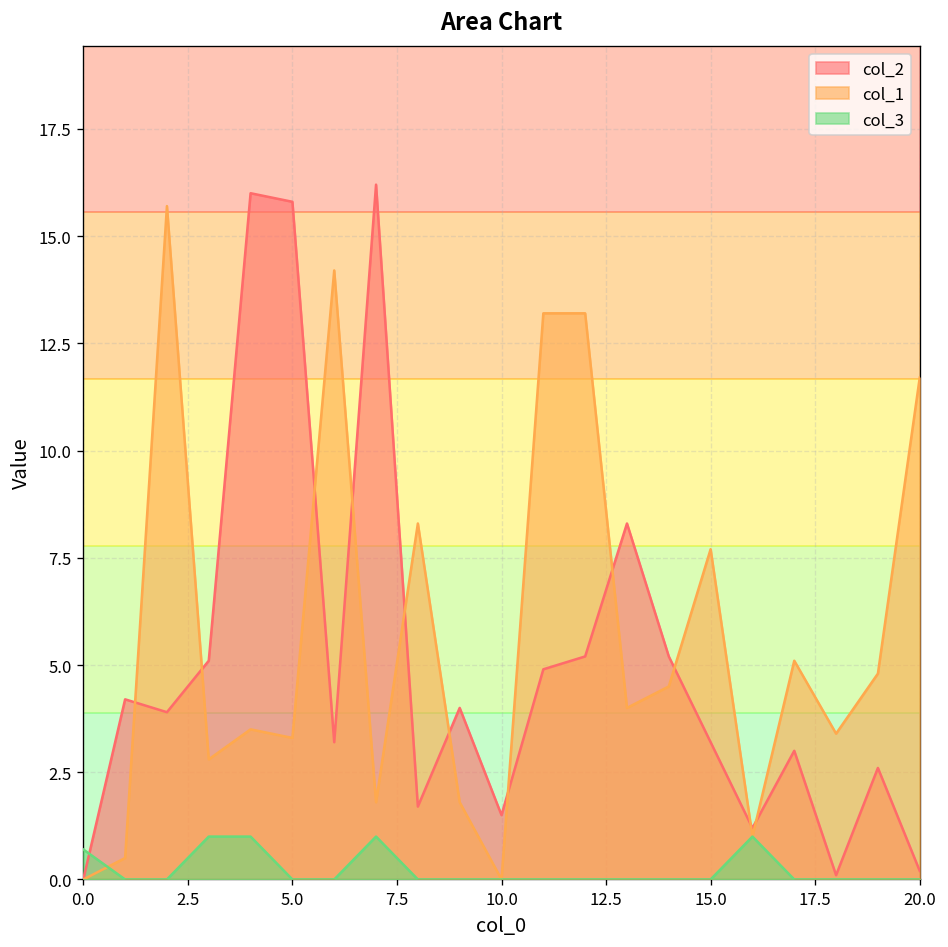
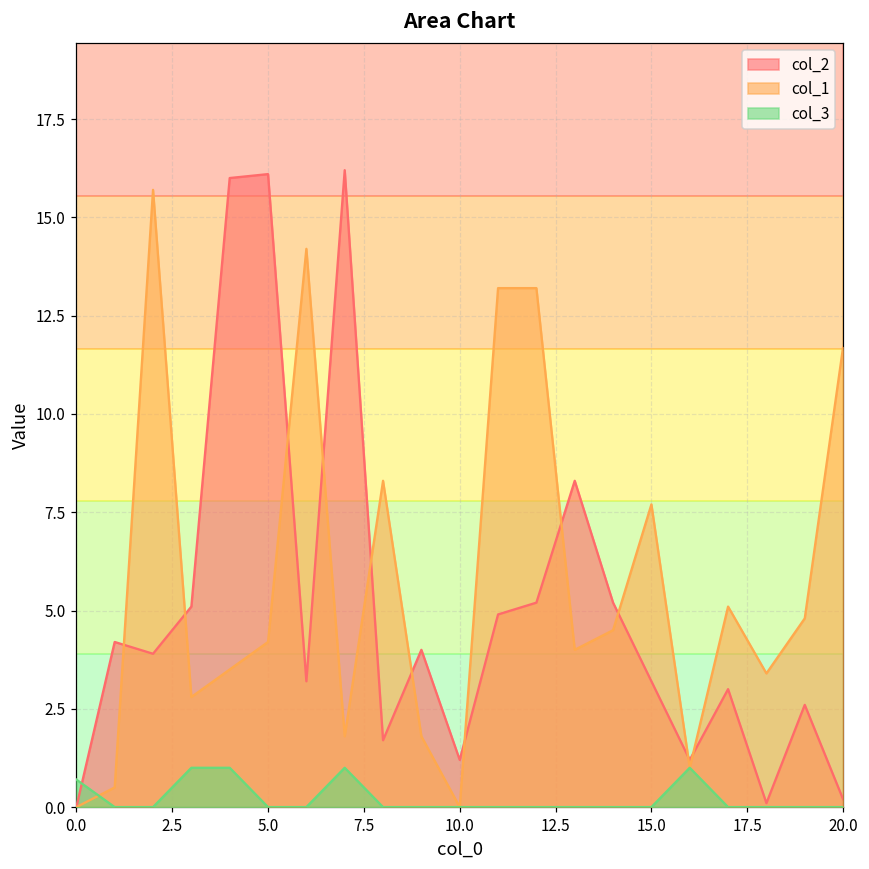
col_2, 5.0: 15.8 -> 16.1
col_1, 5.0: 3.3 -> 4.2
col_2, 10.0: 1.5 -> 1.2
